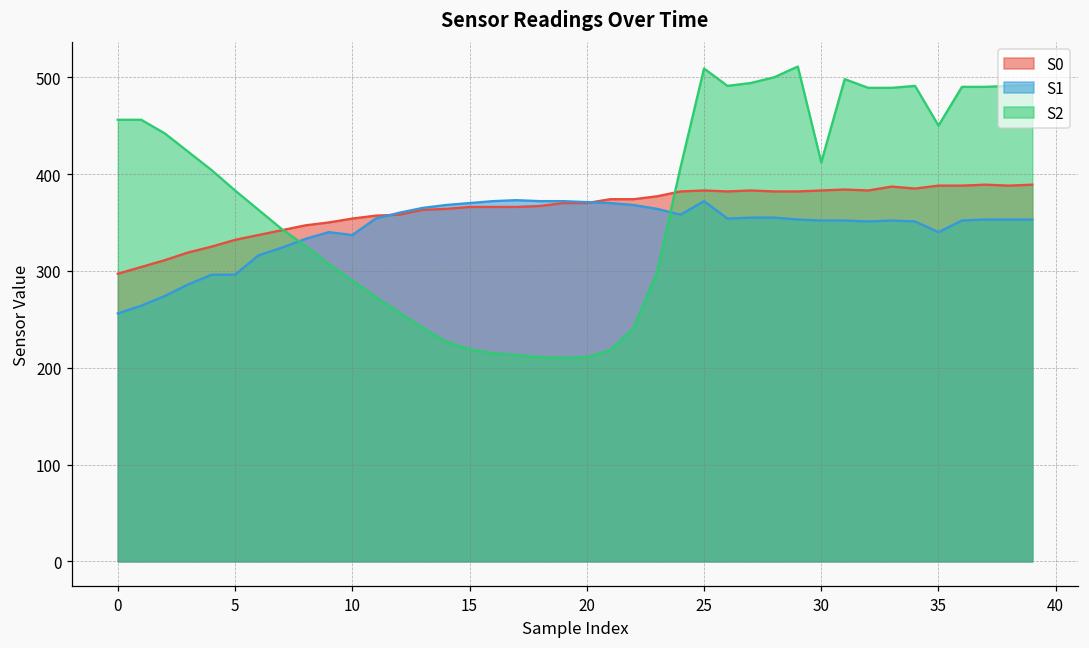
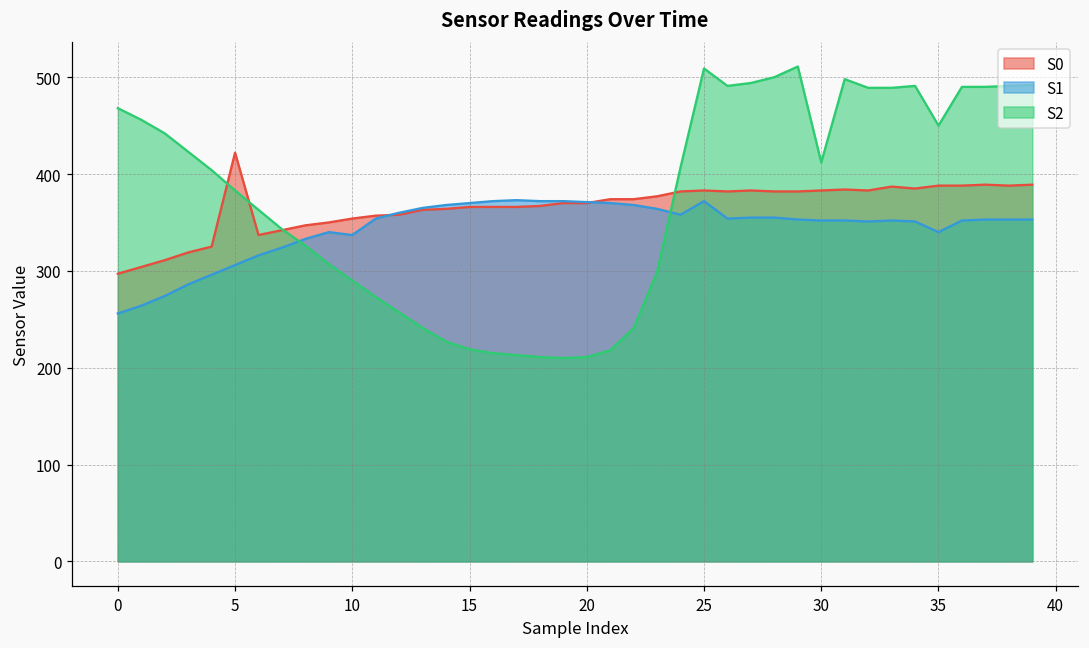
S2, 0: 460 -> 470
S0, 5: 330 -> 420
S1, 5: 300 -> 310
